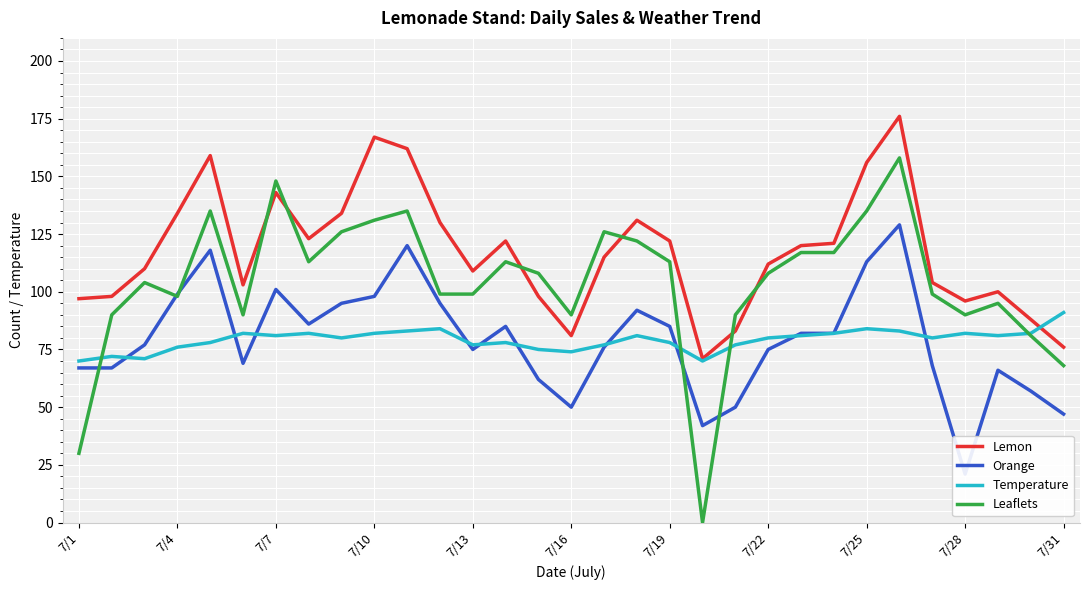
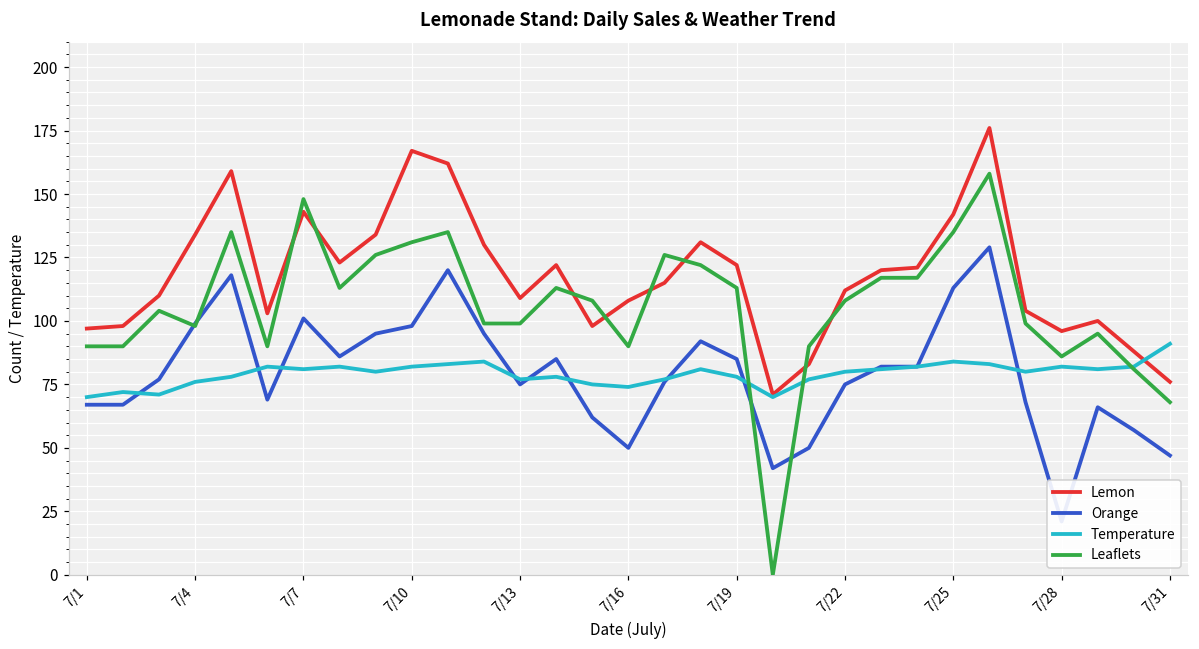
Leaflets, 7/1: 30 -> 90
Lemon, 7/16: 81 -> 108
Lemon, 7/25: 156 -> 142
Leaflets, 7/28: 90 -> 86
